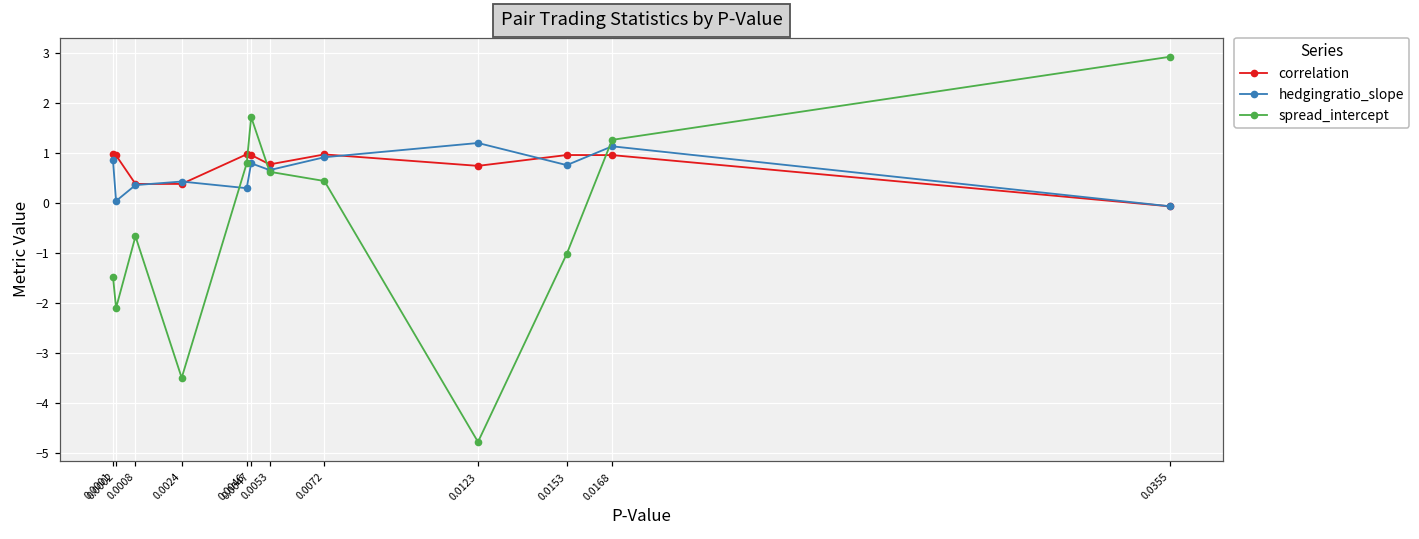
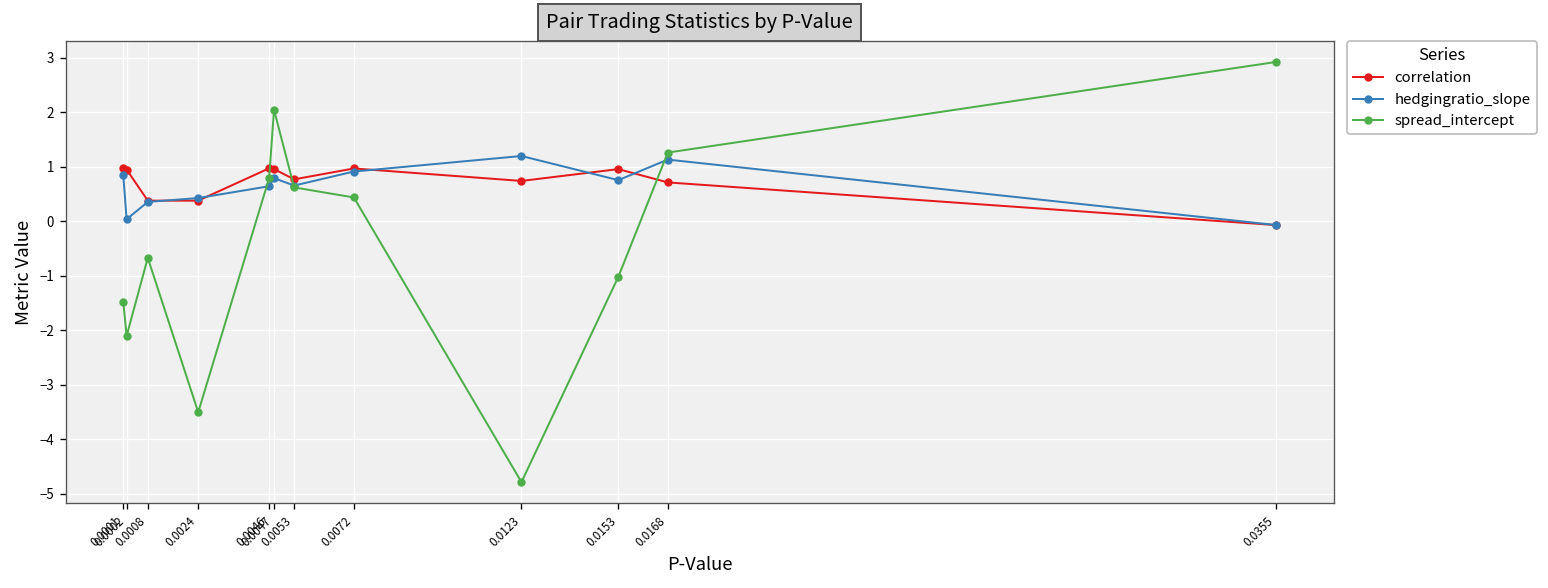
hedgingratio_slope, 0.0046: 0.3 -> 0.6
spread_intercept, 0.0047: 1.7 -> 2.0
correlation, 0.0168: 1.0 -> 0.7
